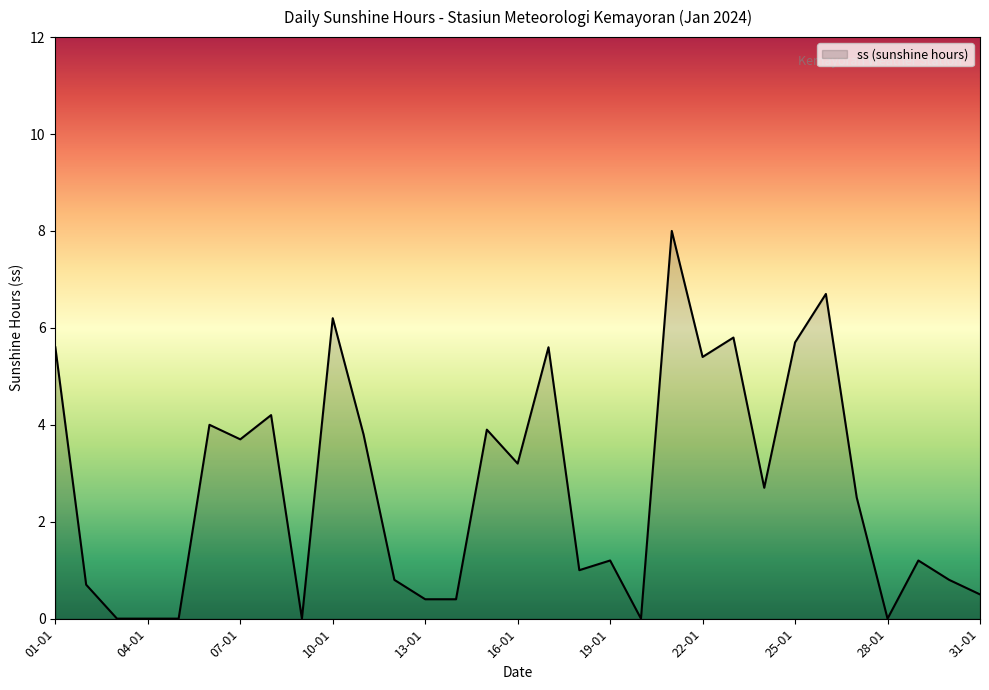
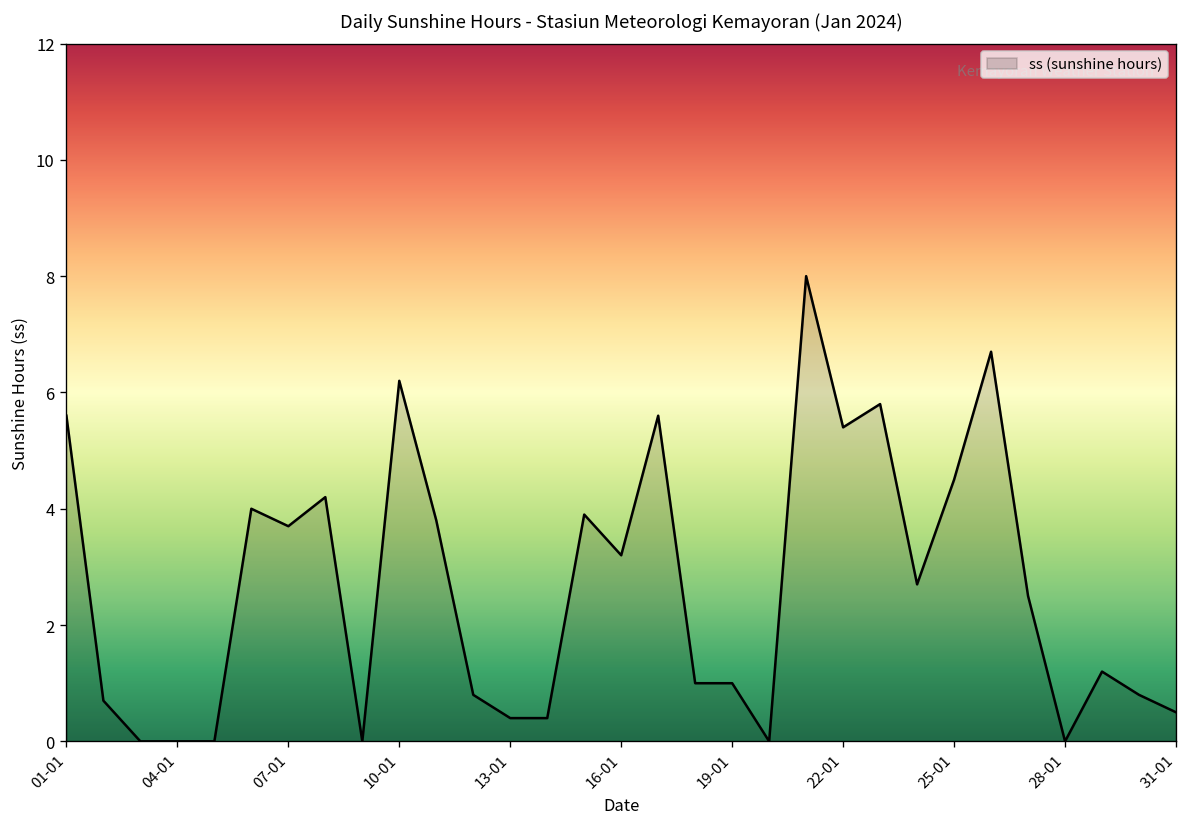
19-01: 1.2 -> 1.0
25-01: 5.7 -> 4.5
